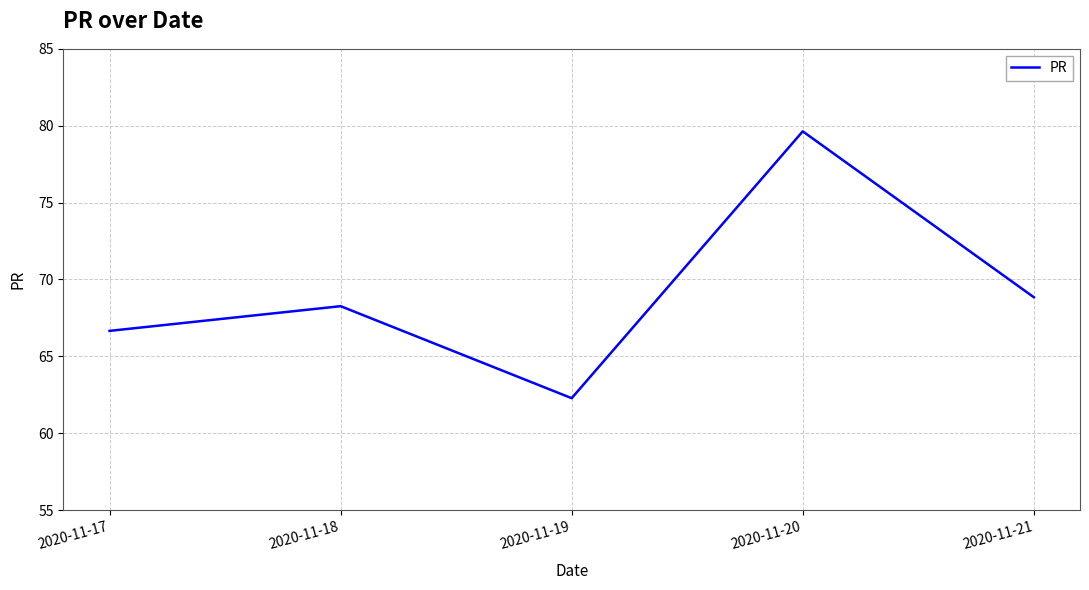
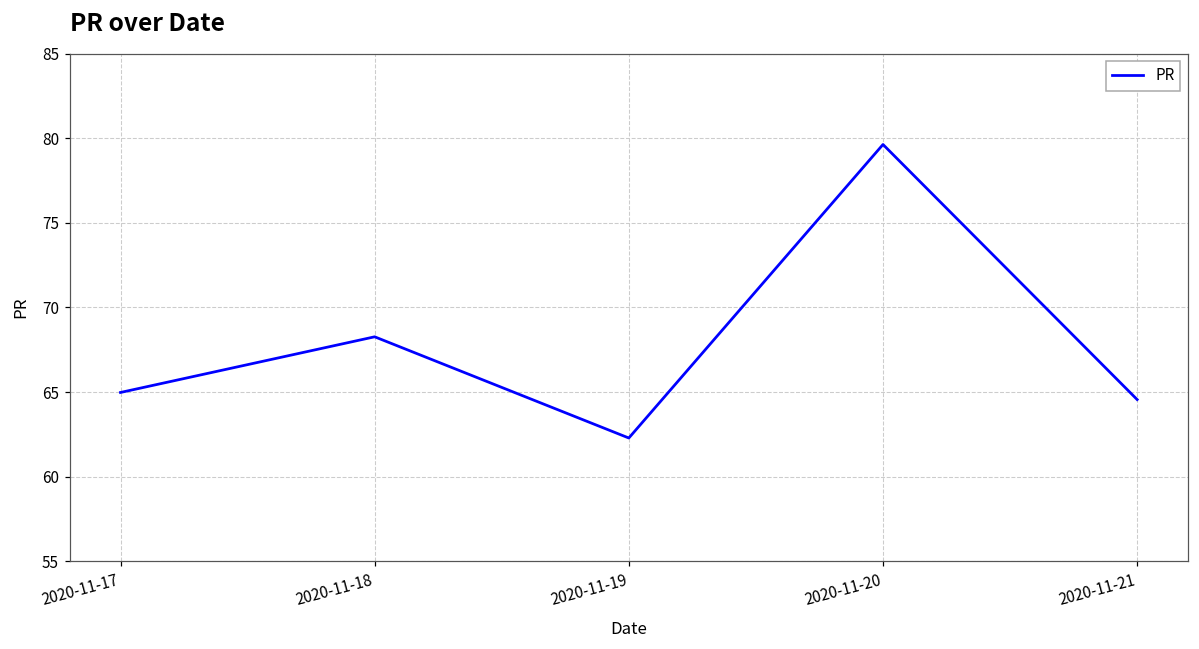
2020-11-17: 66.7 -> 65.0
2020-11-21: 68.8 -> 64.6
